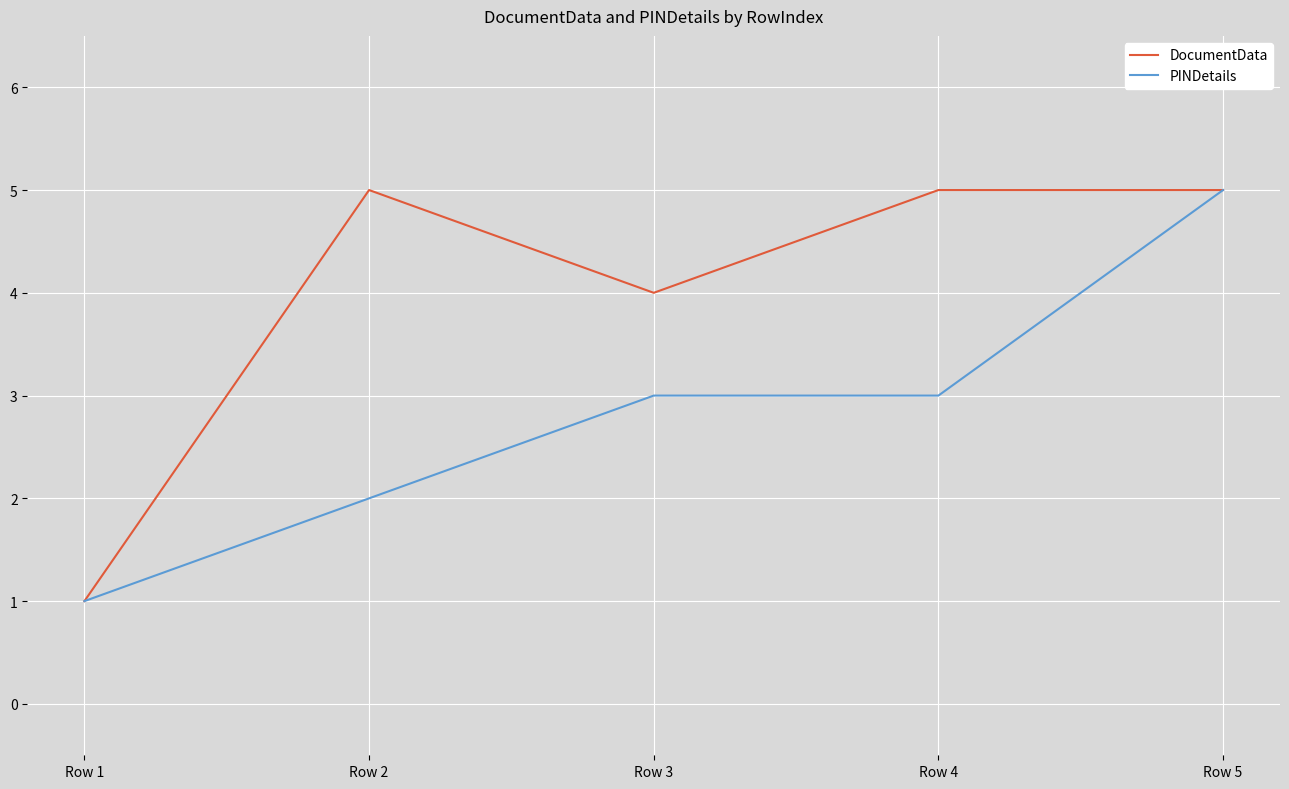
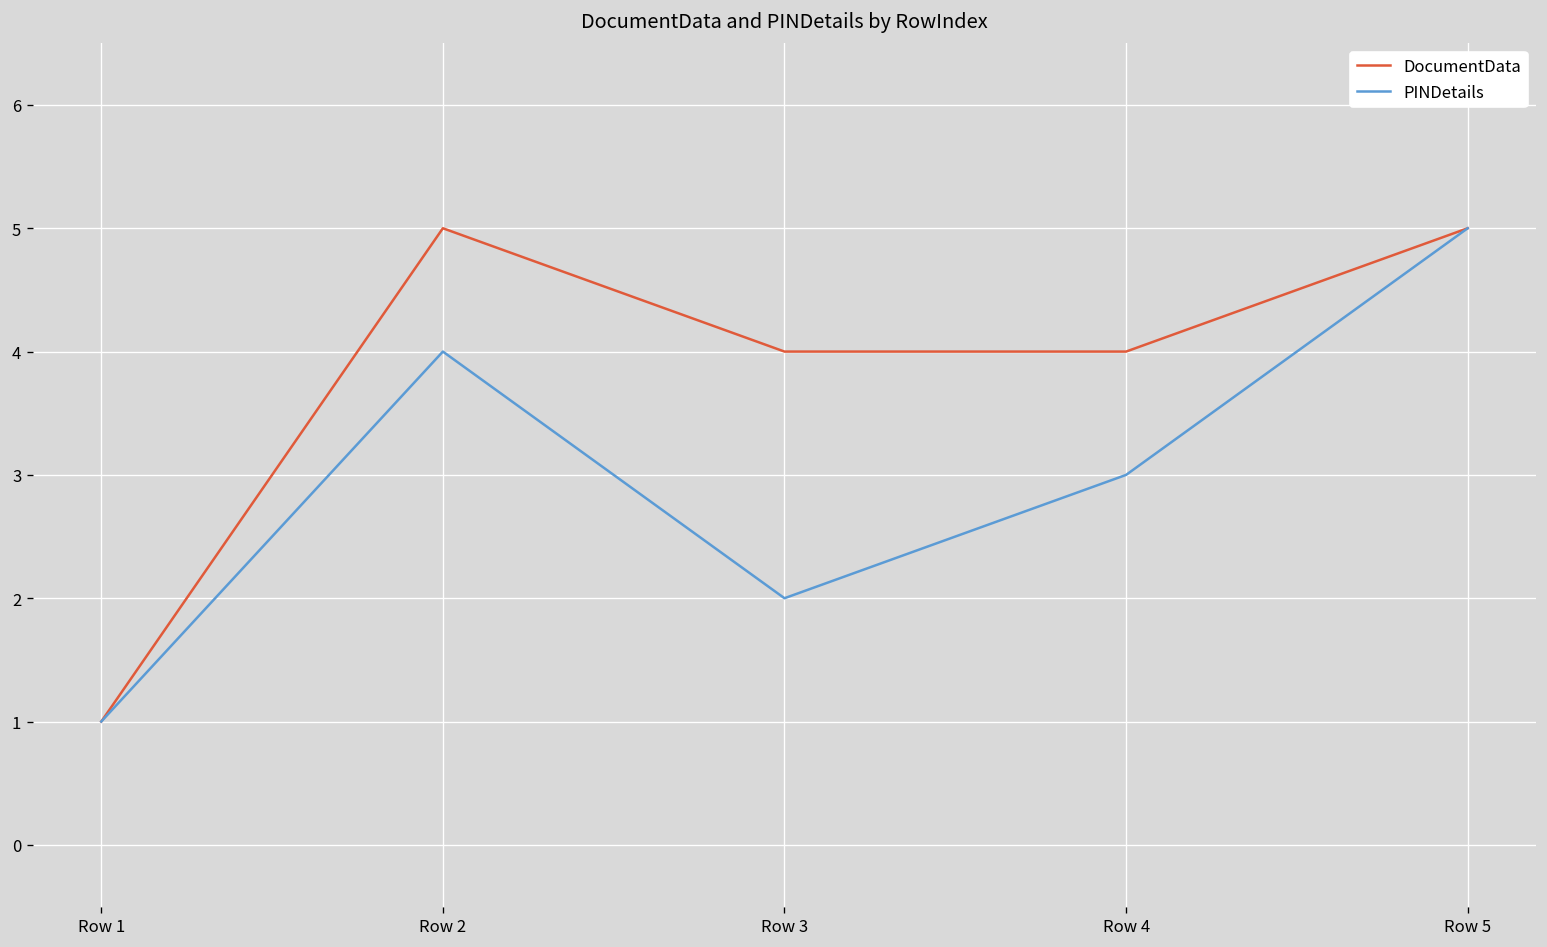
PINDetails, Row 2: 2 -> 4
PINDetails, Row 3: 3 -> 2
DocumentData, Row 4: 5 -> 4
